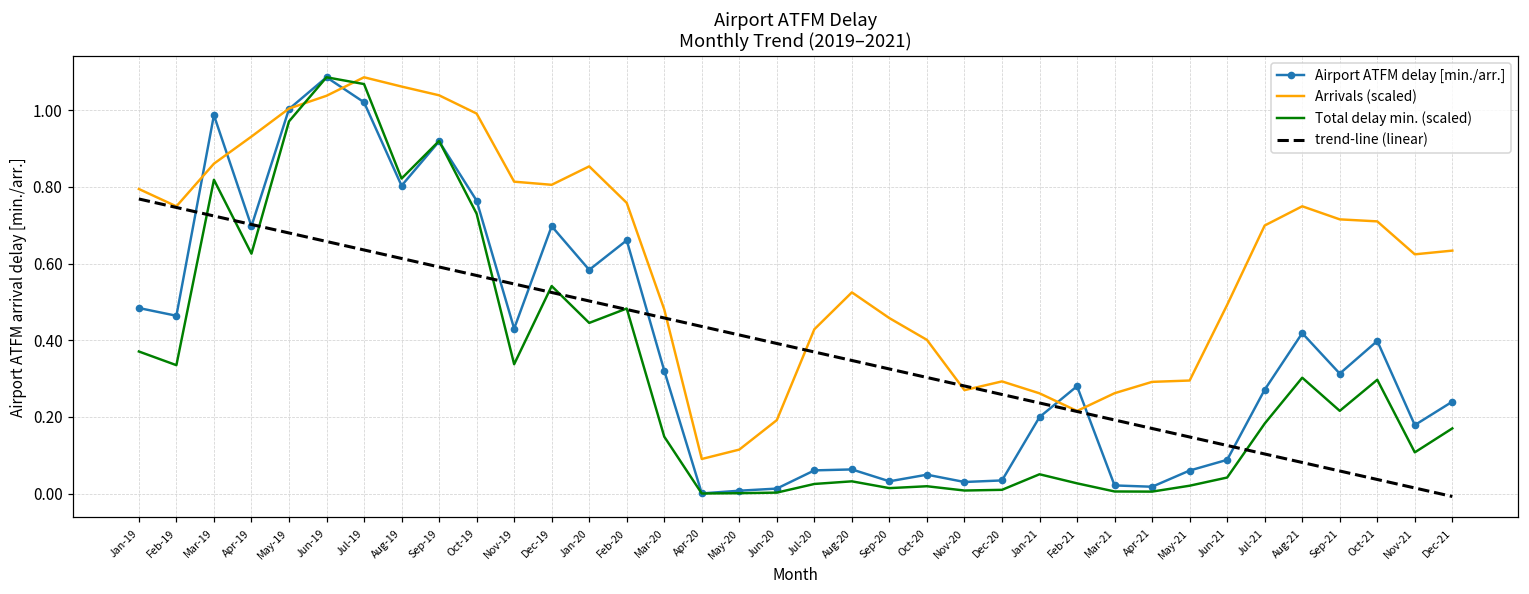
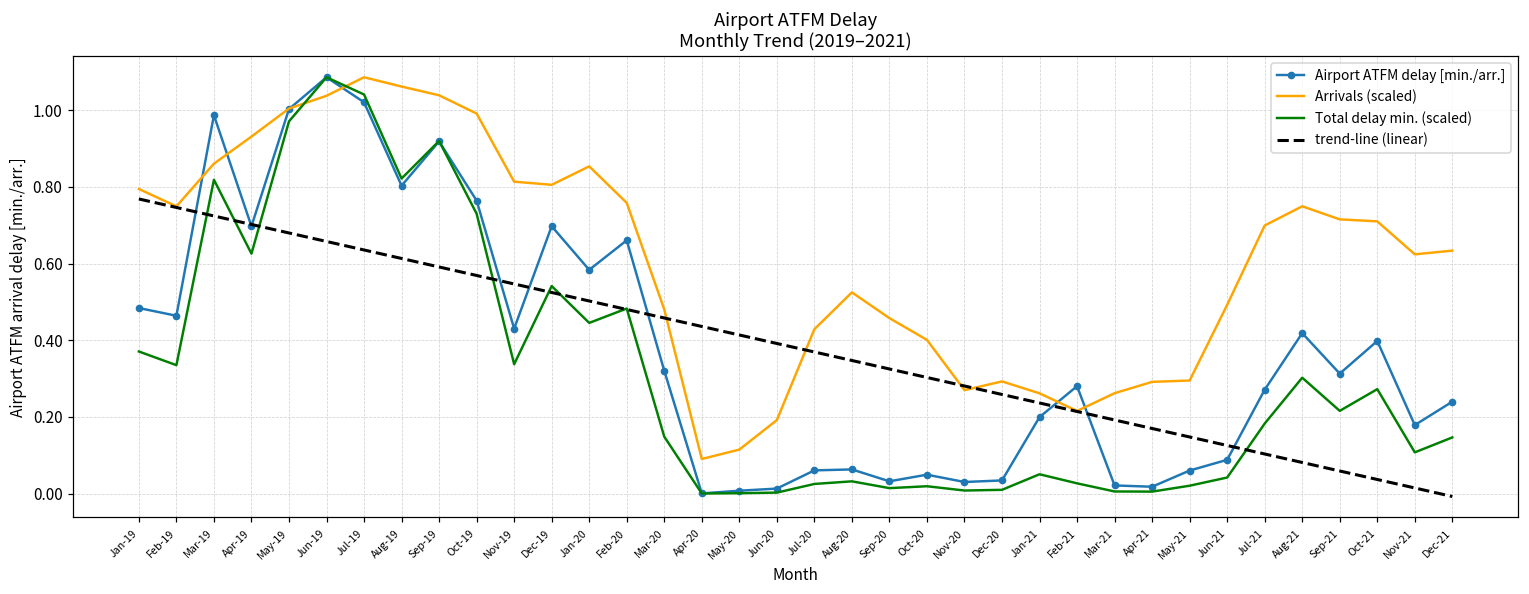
Total delay min. (scaled), Jul-19: 1.07 -> 1.04
Total delay min. (scaled), Oct-21: 0.30 -> 0.27
Total delay min. (scaled), Dec-21: 0.17 -> 0.15
